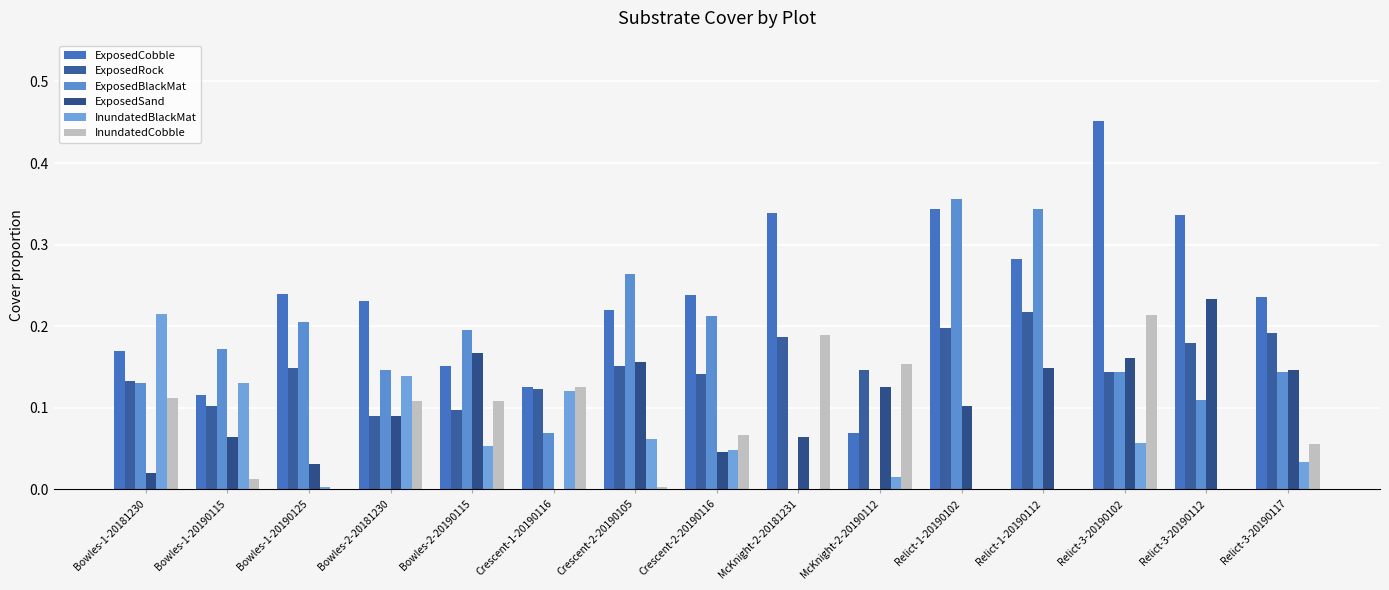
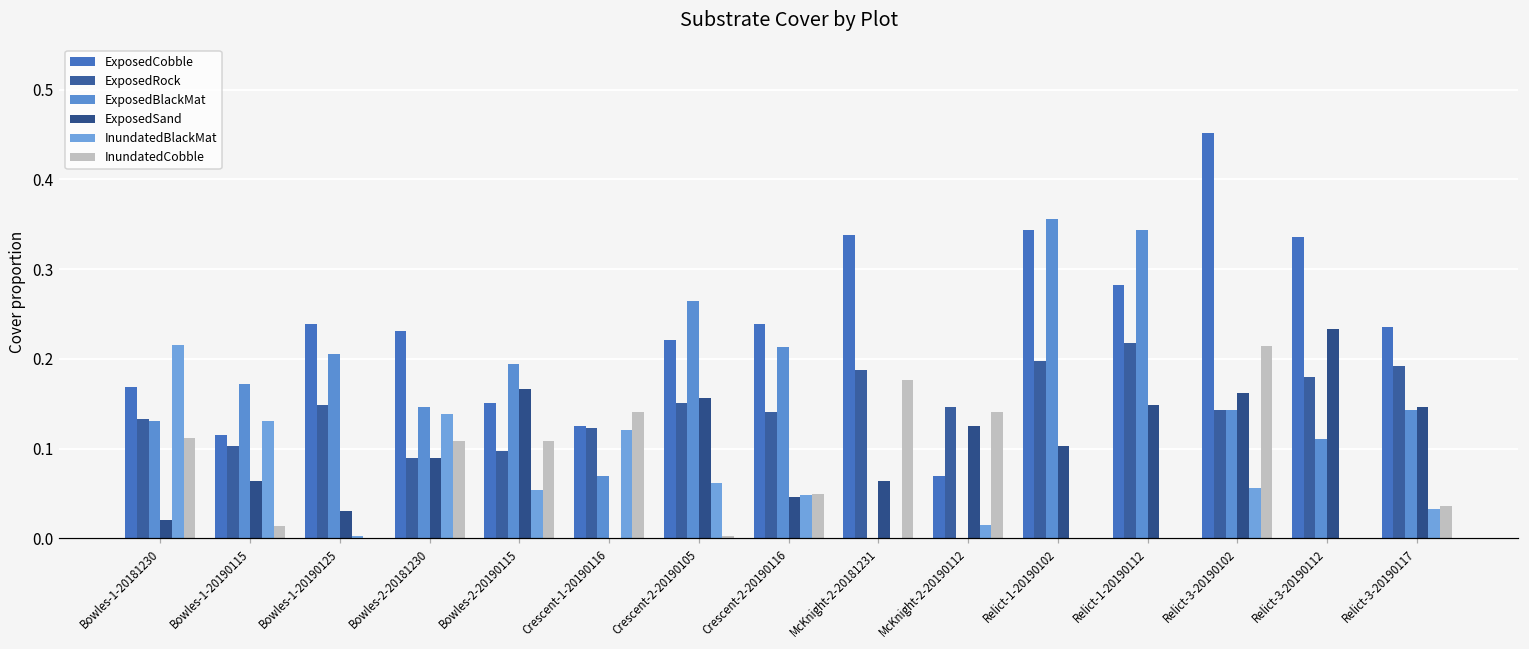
InundatedCobble, Crescent-1-20190116: 0.13 -> 0.14
InundatedCobble, Crescent-2-20190116: 0.07 -> 0.05
InundatedCobble, McKnight-2-20181231: 0.19 -> 0.18
InundatedCobble, McKnight-2-20190112: 0.15 -> 0.14
InundatedCobble, Relict-3-20190117: 0.06 -> 0.04
